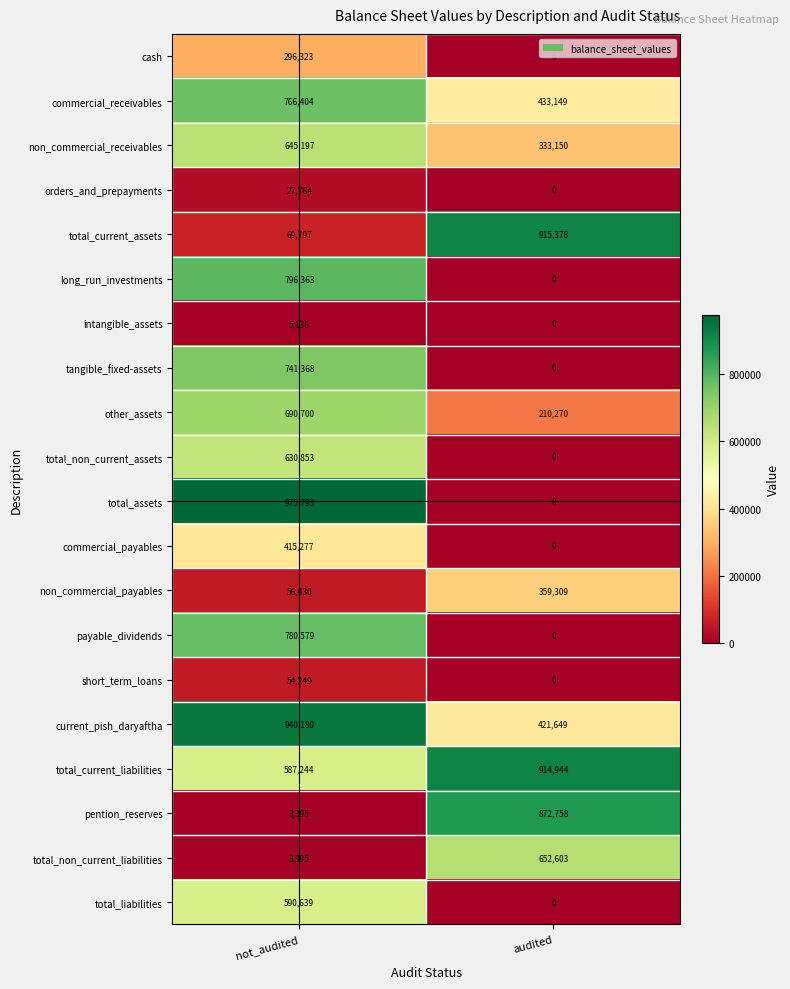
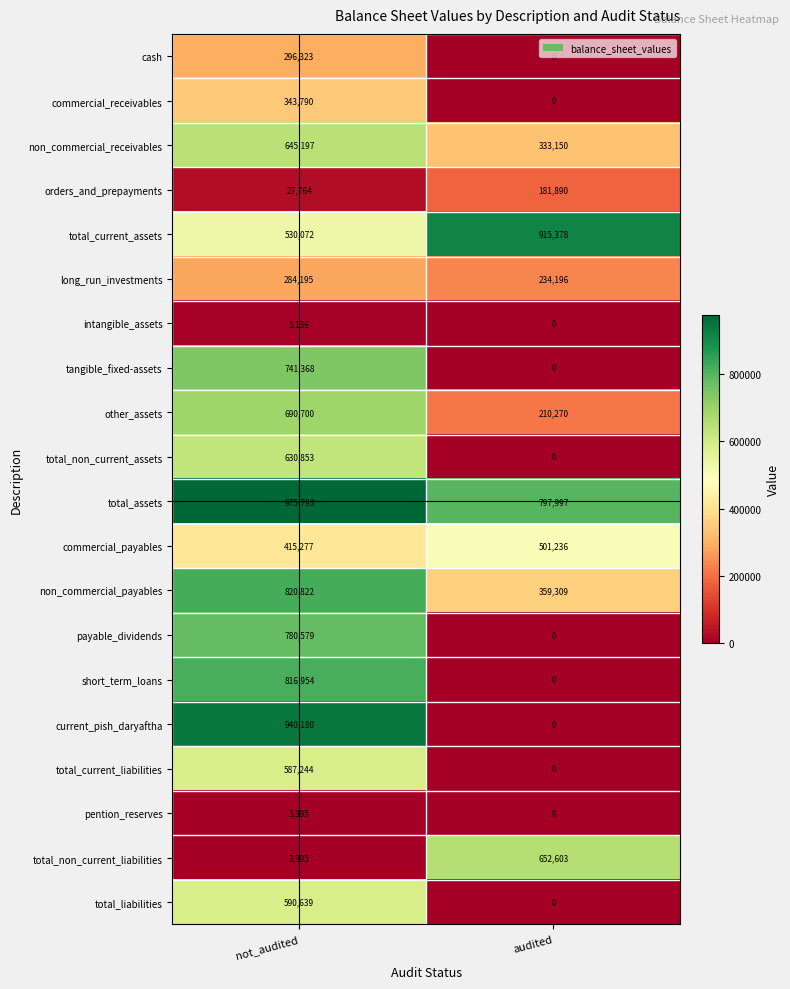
commercial_receivables, not_audited: 766,404 -> 343,790
commercial_receivables, audited: 433,149 -> 0
orders_and_prepayments, audited: 0 -> 181,890
total_current_assets, not_audited: 69,797 -> 530,072
long_run_investments, not_audited: 796,363 -> 284,195
long_run_investments, audited: 0 -> 234,196
total_assets, audited: 0 -> 797,997
commercial_payables, audited: 0 -> 501,236
non_commercial_payables, not_audited: 56,430 -> 820,822
short_term_loans, not_audited: 54,249 -> 816,954
current_pish_daryaftha, audited: 421,649 -> 0
total_current_liabilities, audited: 914,944 -> 0
pention_reserves, audited: 872,758 -> 0
